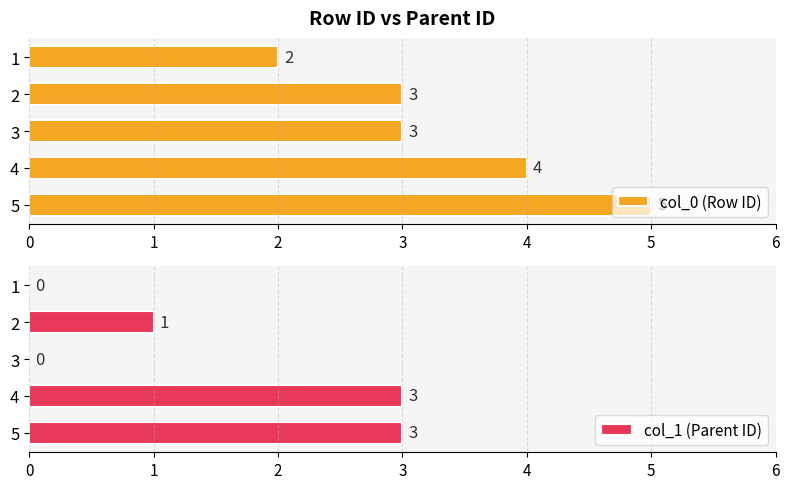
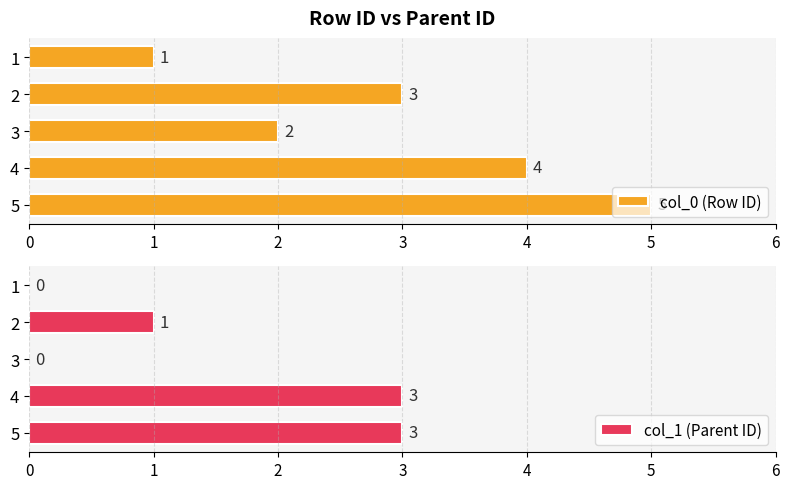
Row ID vs Parent ID, 1: 2 -> 1
Row ID vs Parent ID, 3: 3 -> 2
